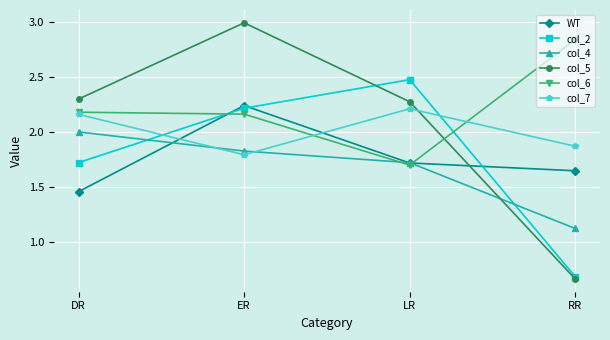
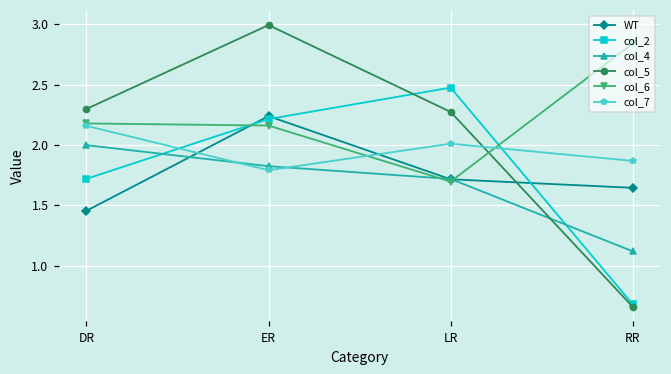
col_7, LR: 2.21 -> 2.01
